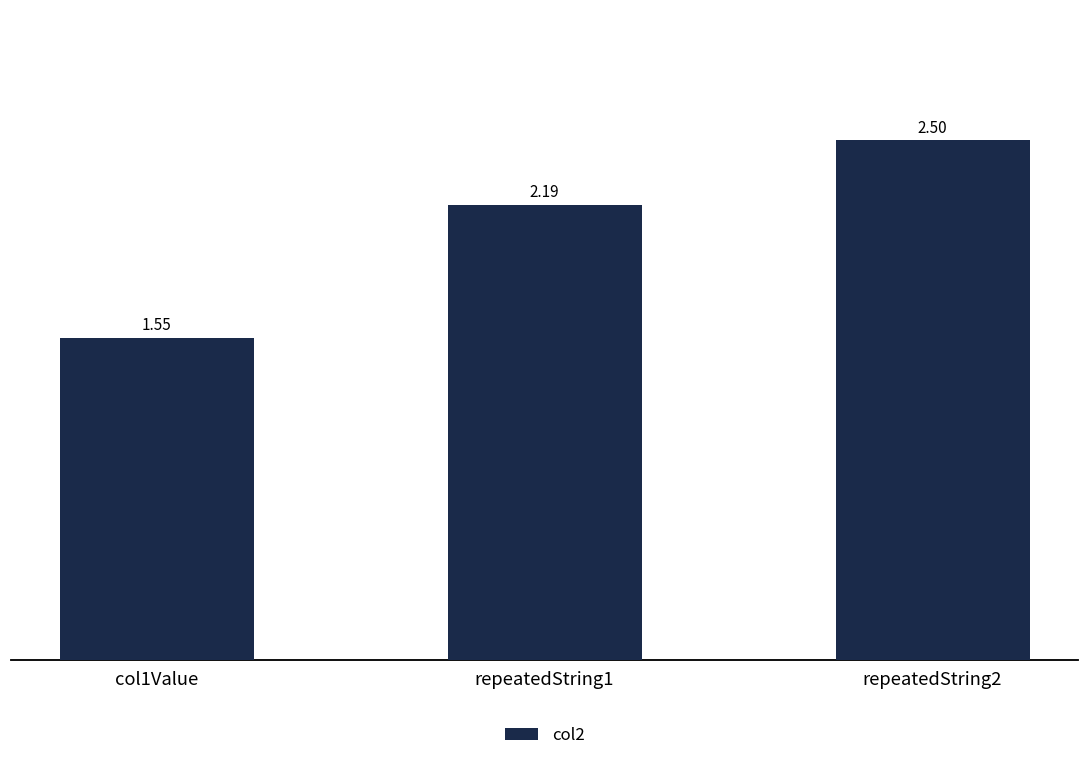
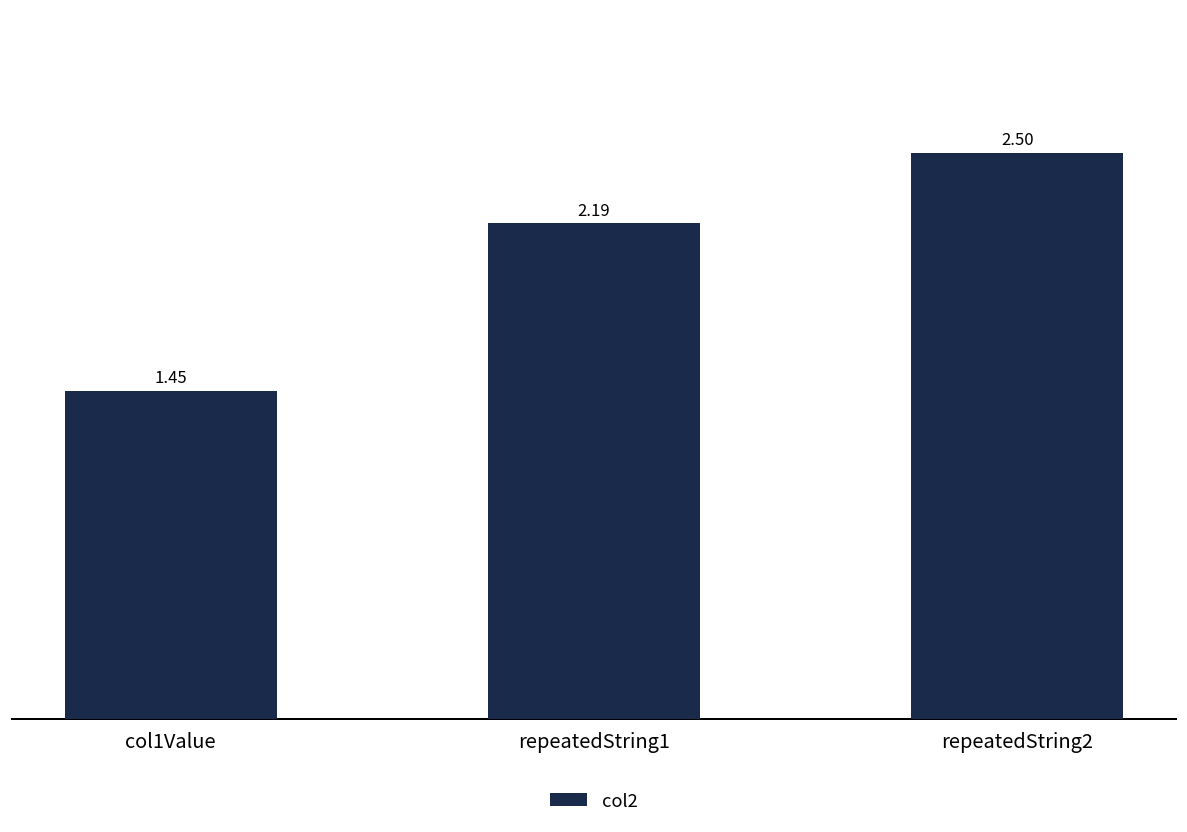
col1Value: 1.55 -> 1.45
